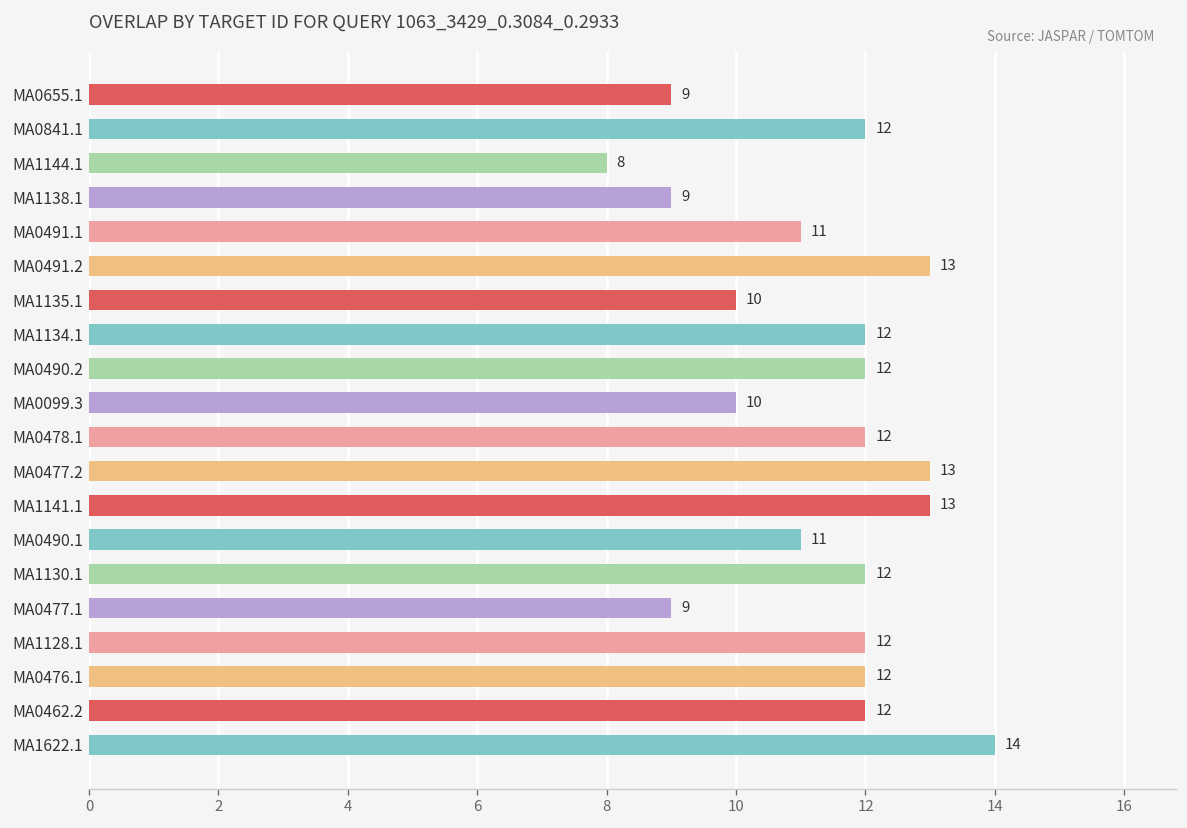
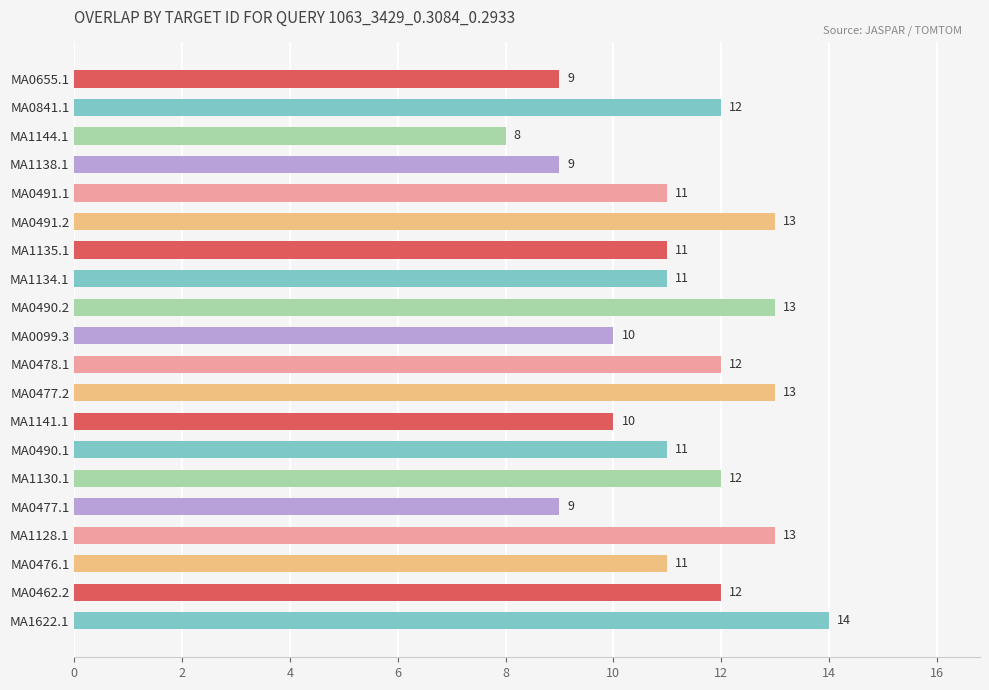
MA1135.1: 10 -> 11
MA1134.1: 12 -> 11
MA0490.2: 12 -> 13
MA1141.1: 13 -> 10
MA1128.1: 12 -> 13
MA0476.1: 12 -> 11
